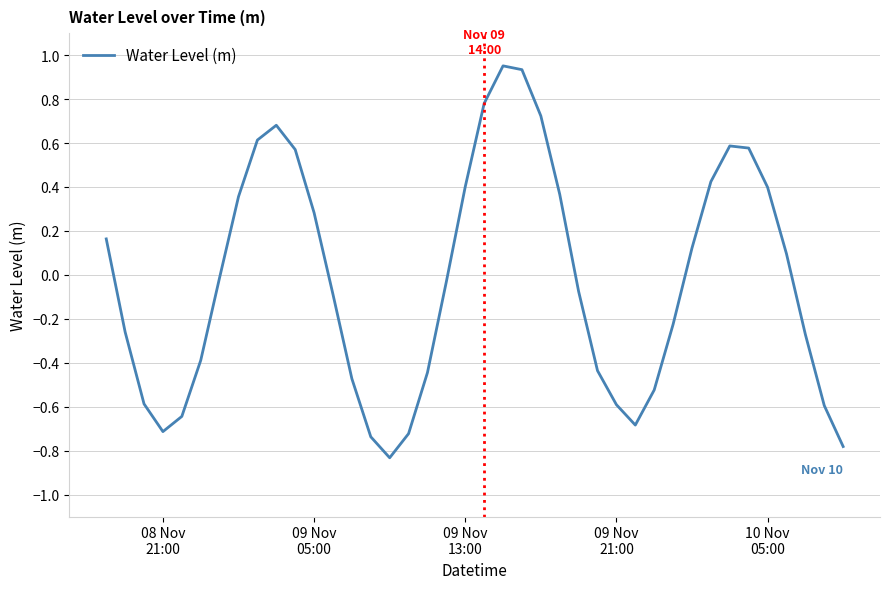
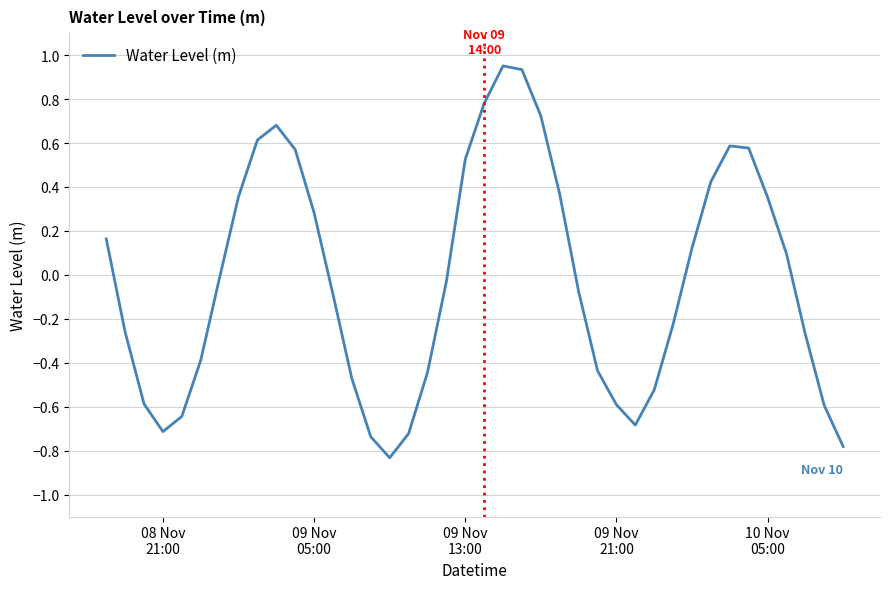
09 Nov 13:00: 0.40 -> 0.53
10 Nov 05:00: 0.40 -> 0.35
